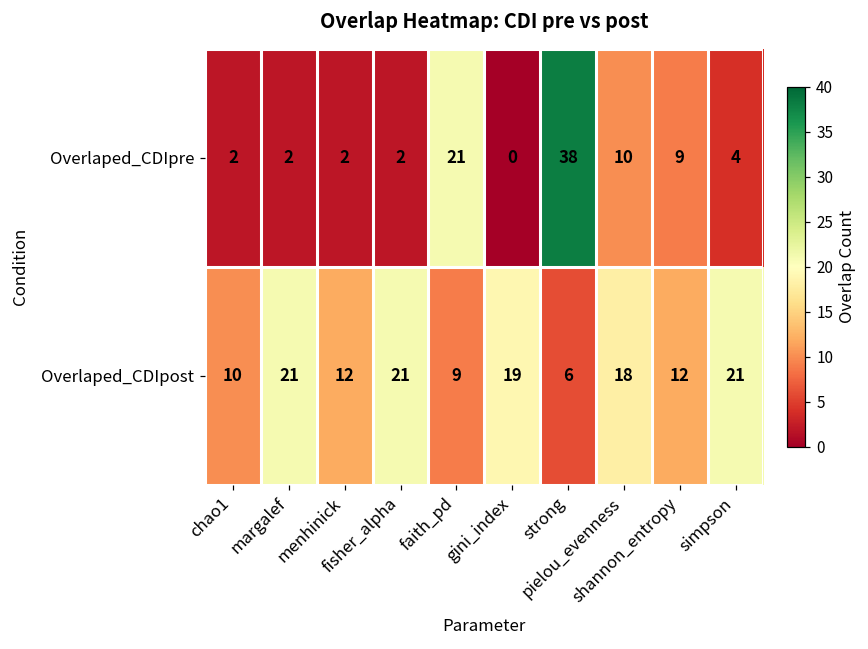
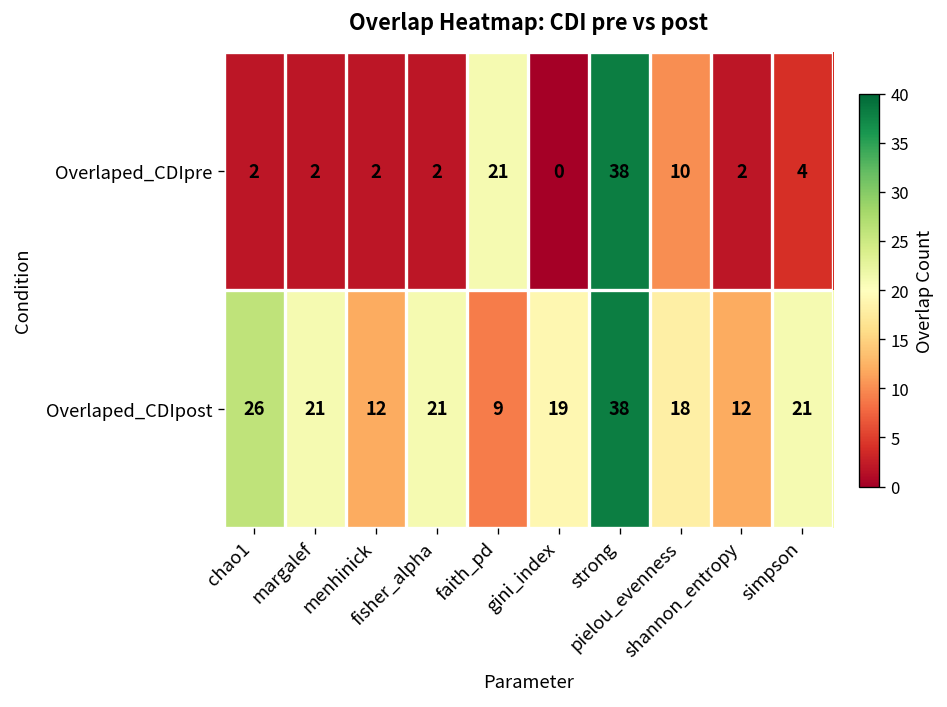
Overlaped_CDIpre, shannon_entropy: 9 -> 2
Overlaped_CDIpost, chao1: 10 -> 26
Overlaped_CDIpost, strong: 6 -> 38
